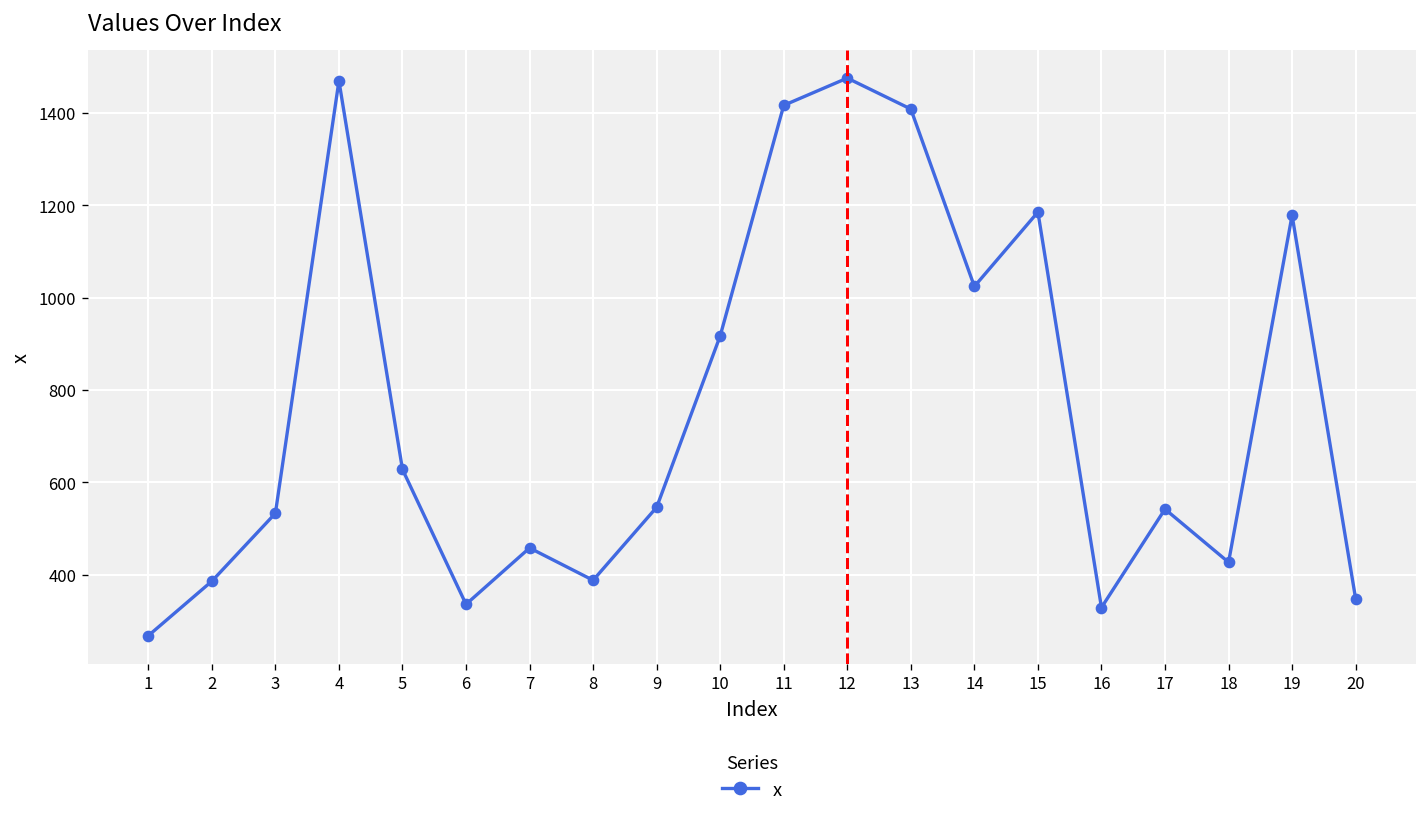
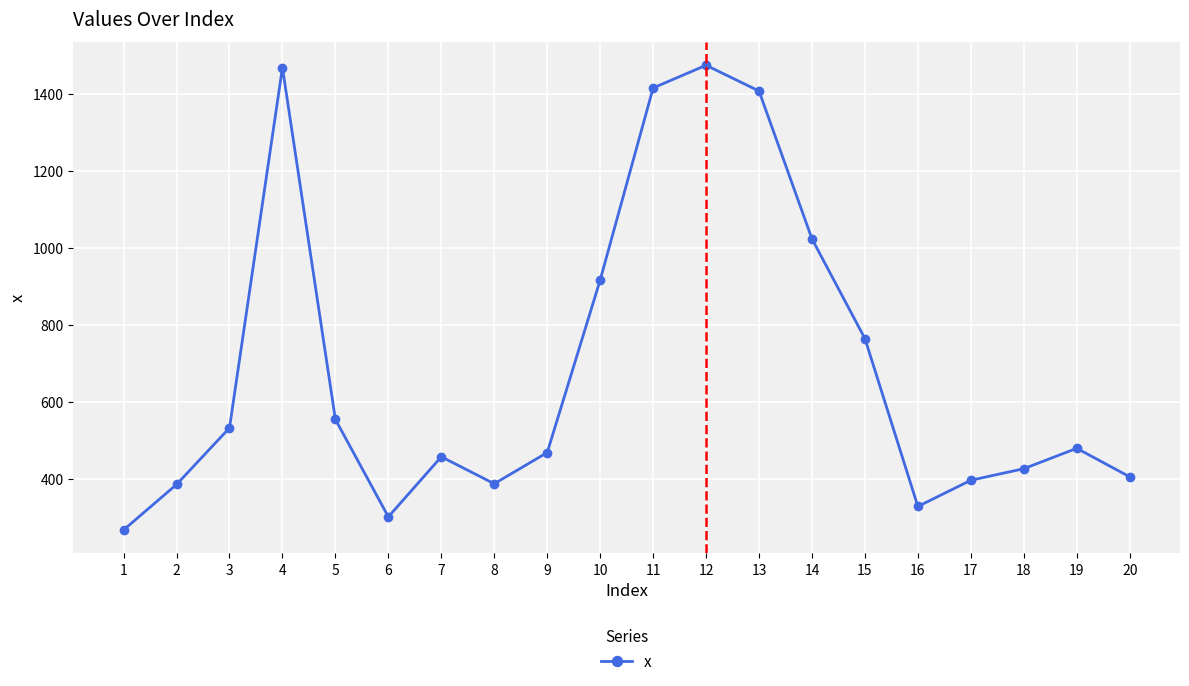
5: 630 -> 560
6: 340 -> 300
9: 550 -> 470
15: 1190 -> 770
17: 540 -> 400
19: 1180 -> 480
20: 350 -> 410
